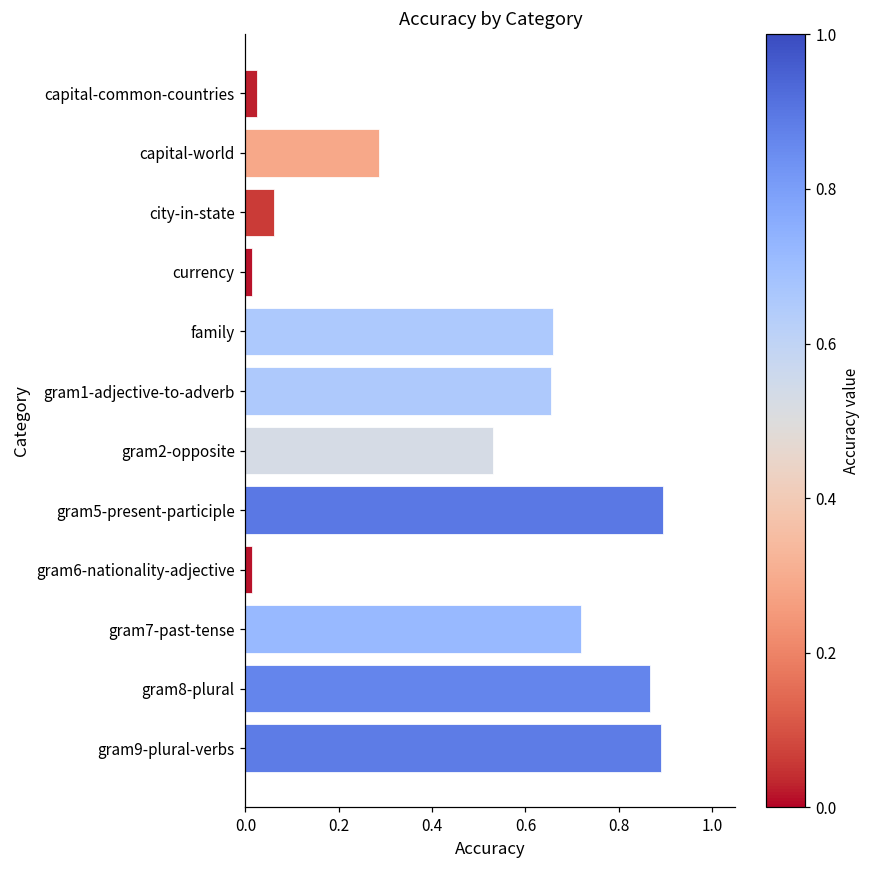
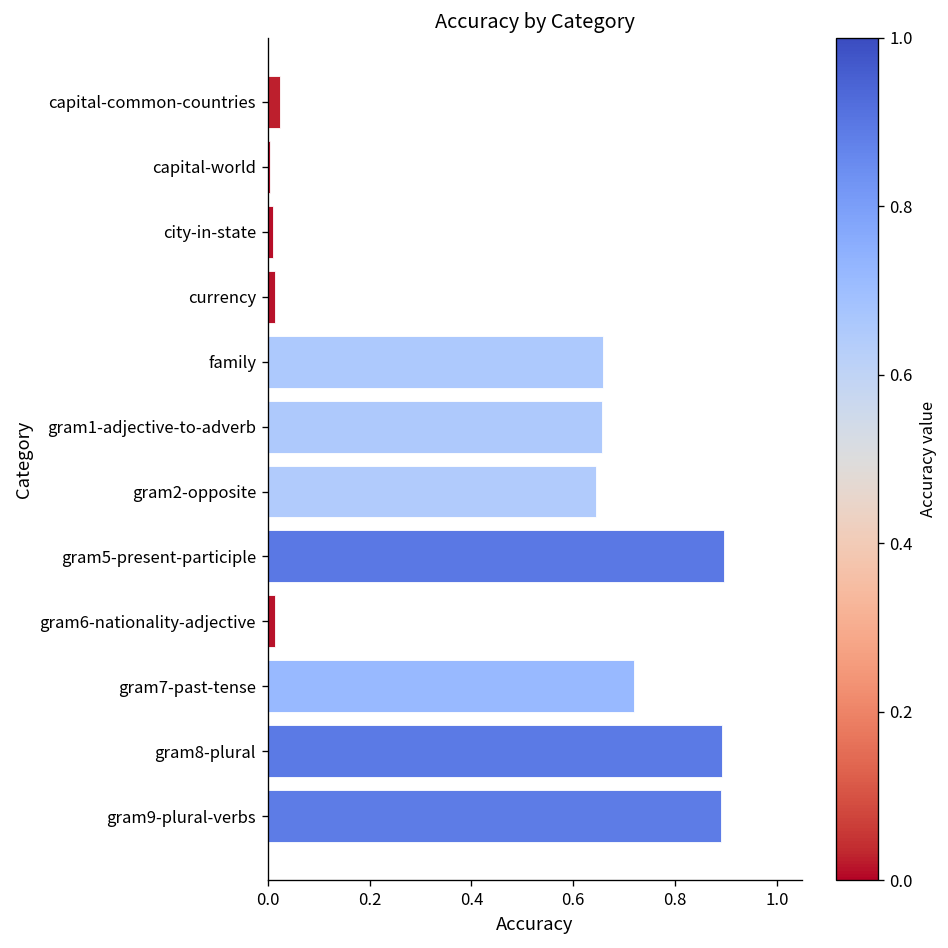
capital-world: 0.29 -> 0.01
city-in-state: 0.06 -> 0.01
gram2-opposite: 0.53 -> 0.64
gram8-plural: 0.87 -> 0.89
